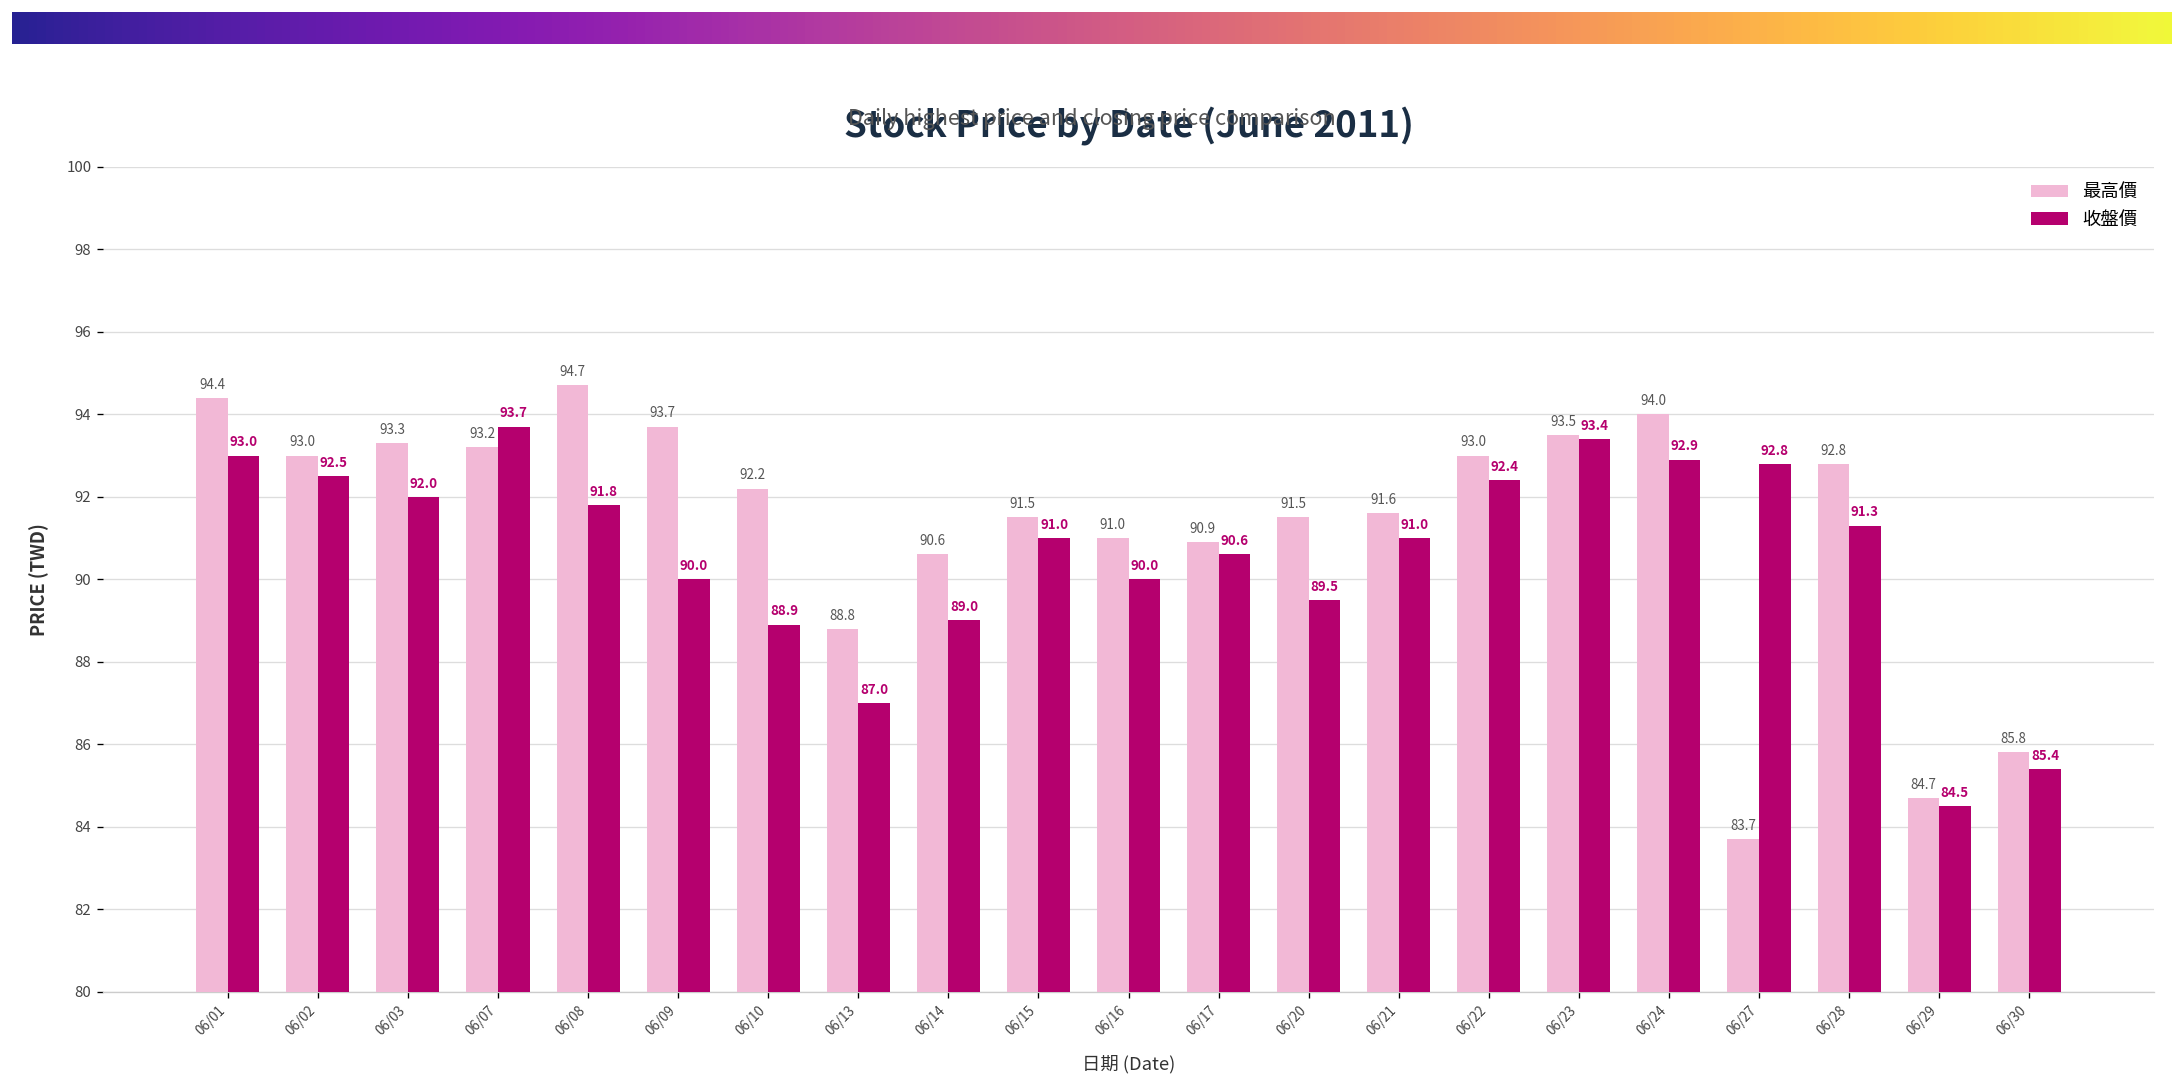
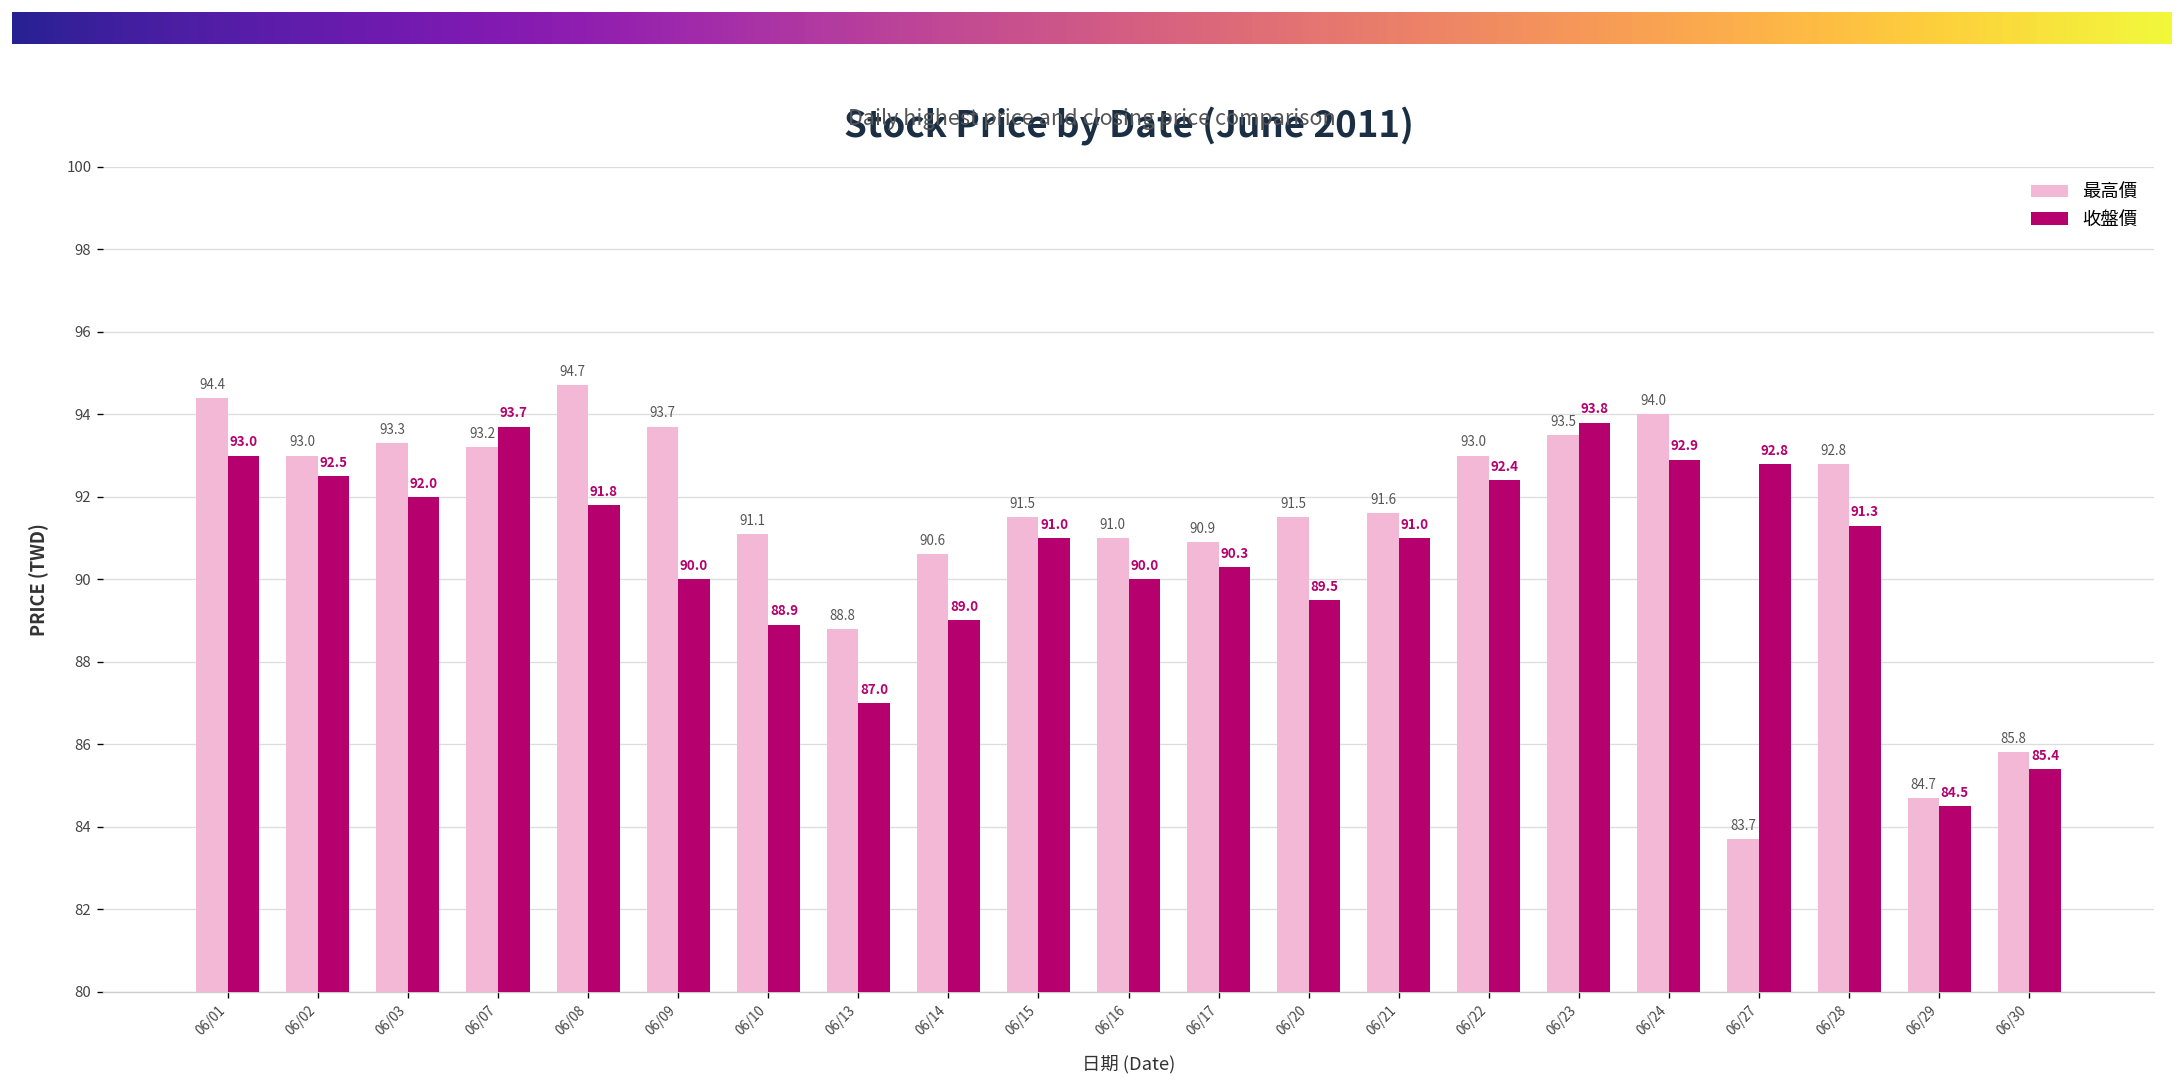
最高價, 06/10: 92.2 -> 91.1
收盤價, 06/17: 90.6 -> 90.3
收盤價, 06/23: 93.4 -> 93.8
